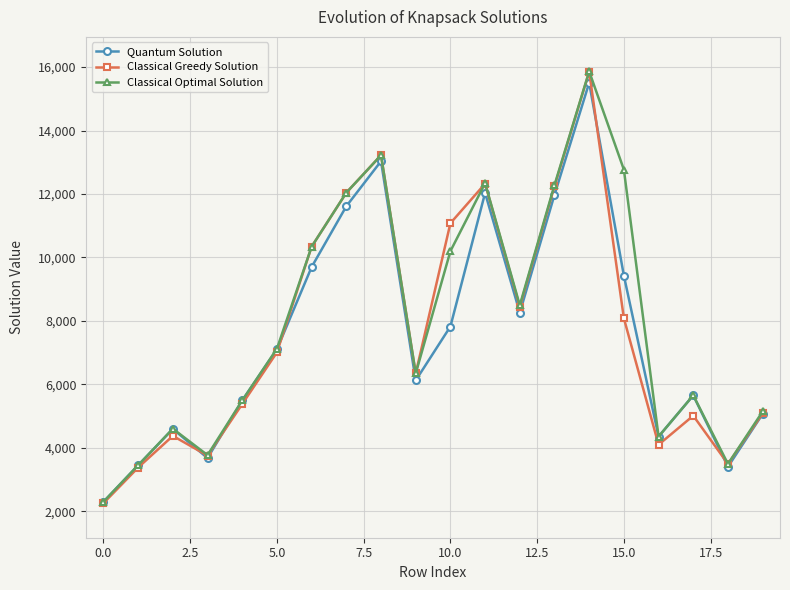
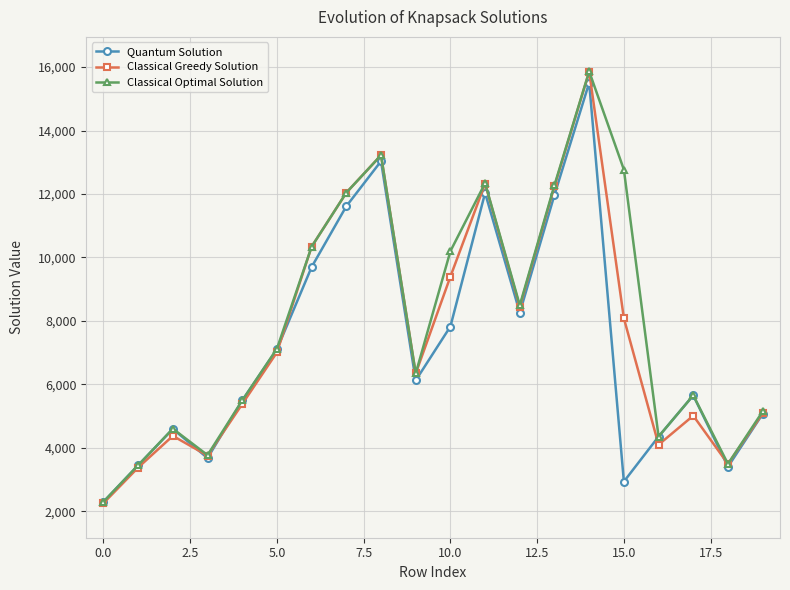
Classical Greedy Solution, 10.0: 11,100 -> 9,400
Quantum Solution, 15.0: 9,400 -> 2,900
